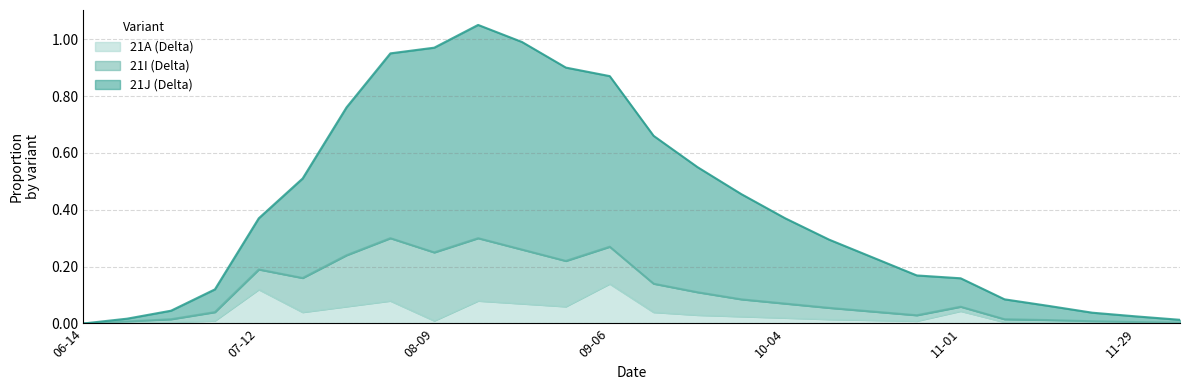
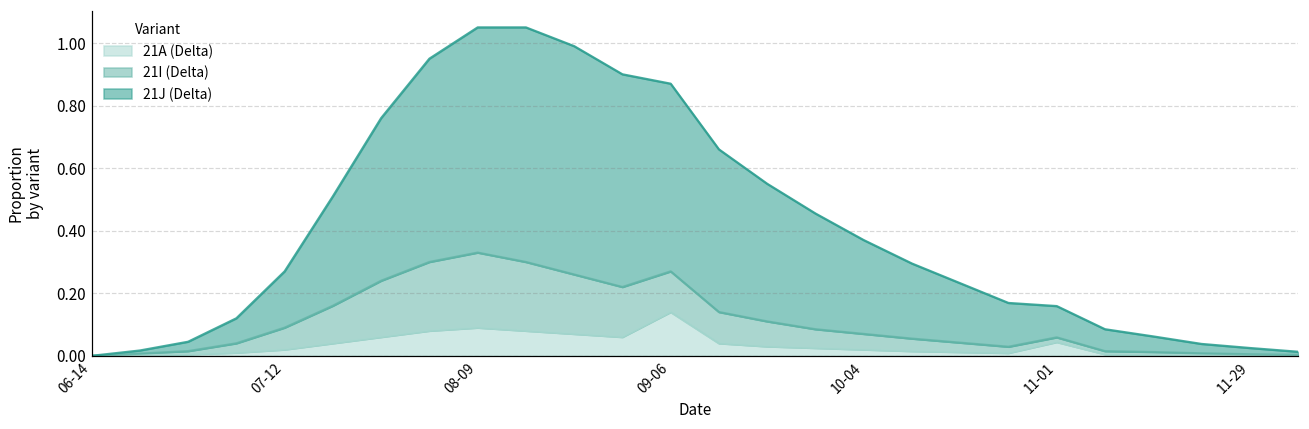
21A (Delta), 07-12: 0.12 -> 0.02
21A (Delta), 08-09: 0.01 -> 0.09
